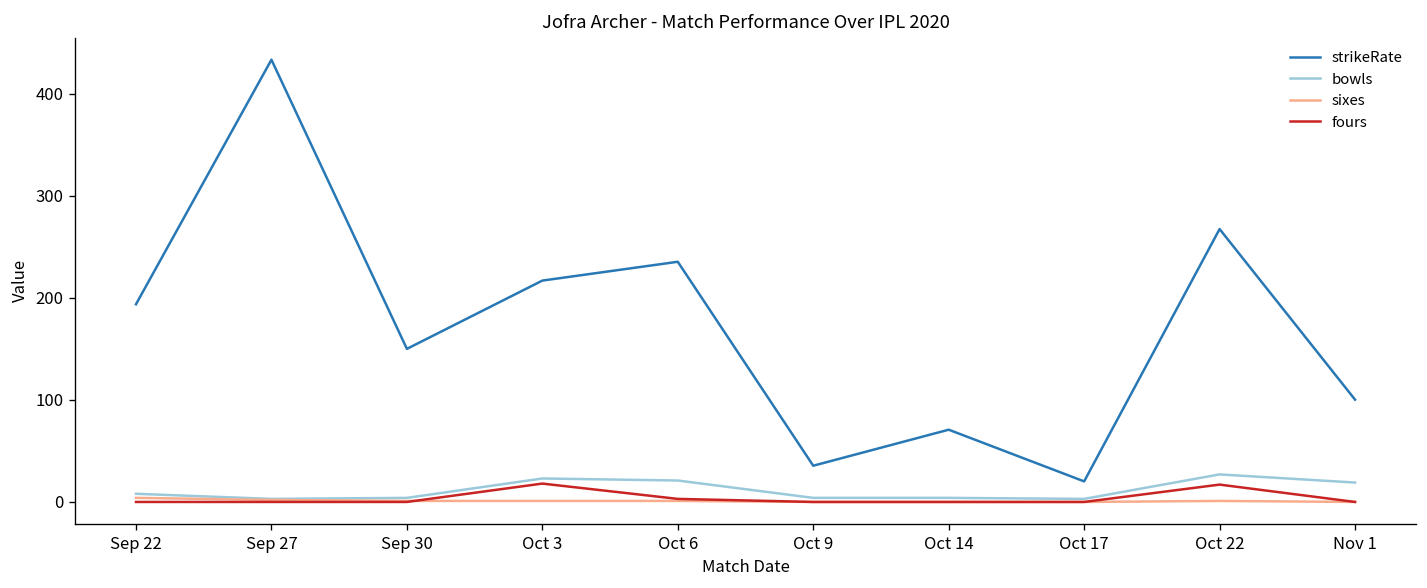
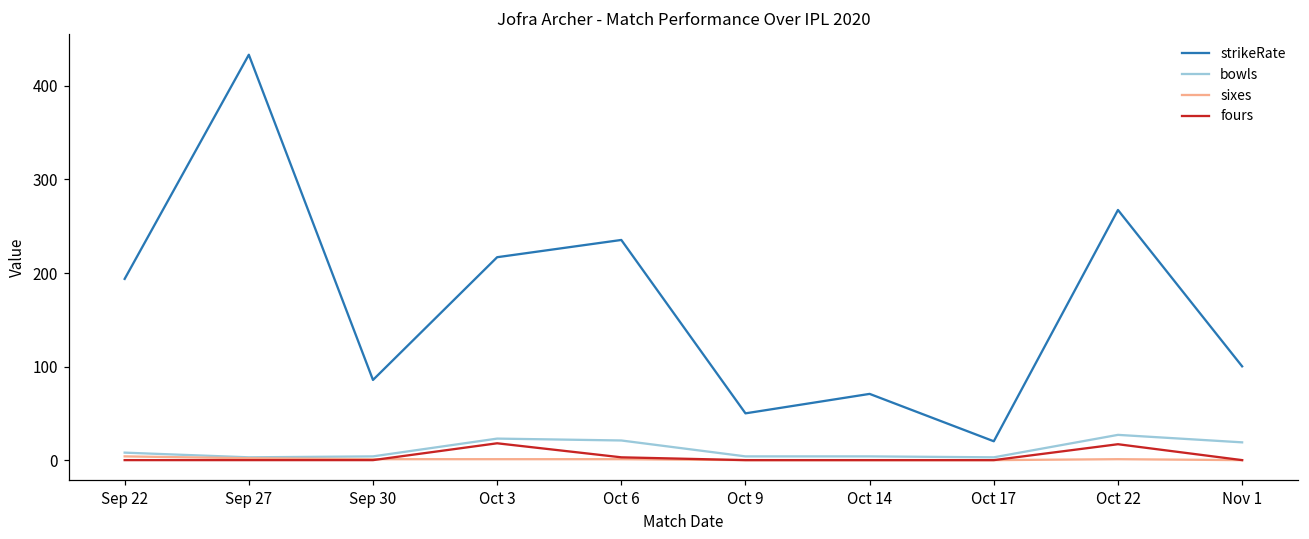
strikeRate, Sep 30: 150 -> 90
strikeRate, Oct 9: 40 -> 50
